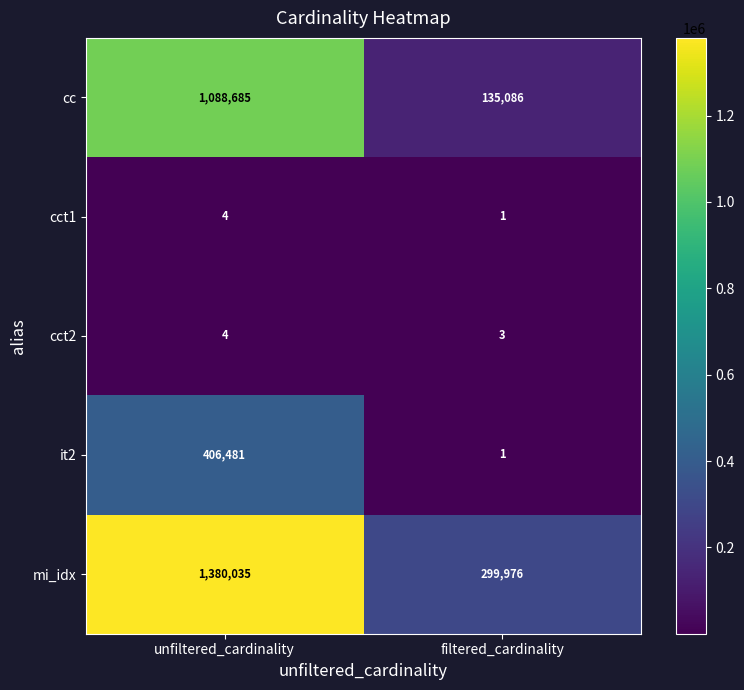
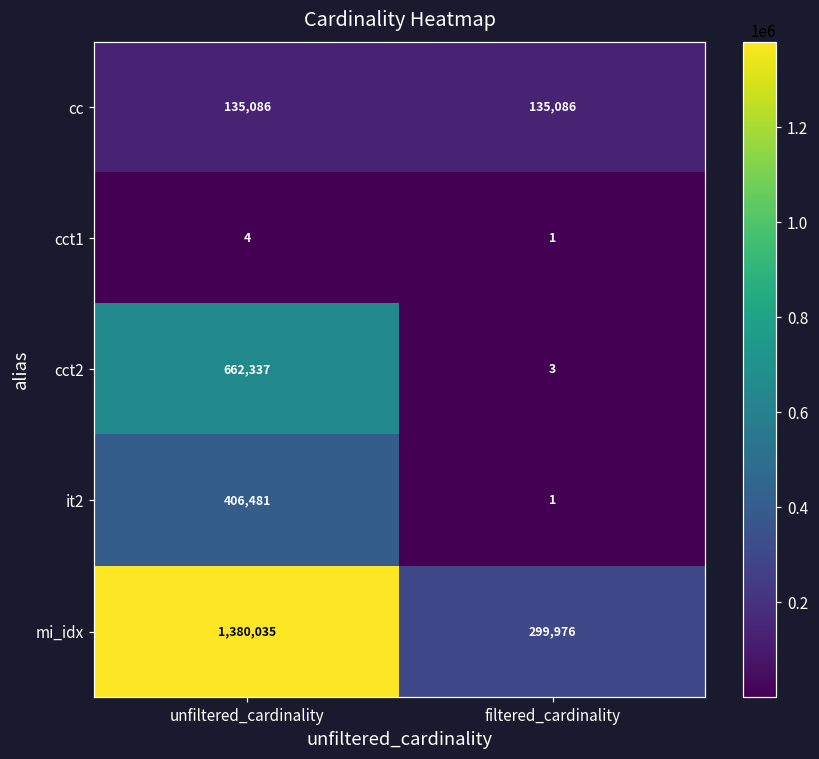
cc, unfiltered_cardinality: 1,088,685 -> 135,086
cct2, unfiltered_cardinality: 4 -> 662,337
